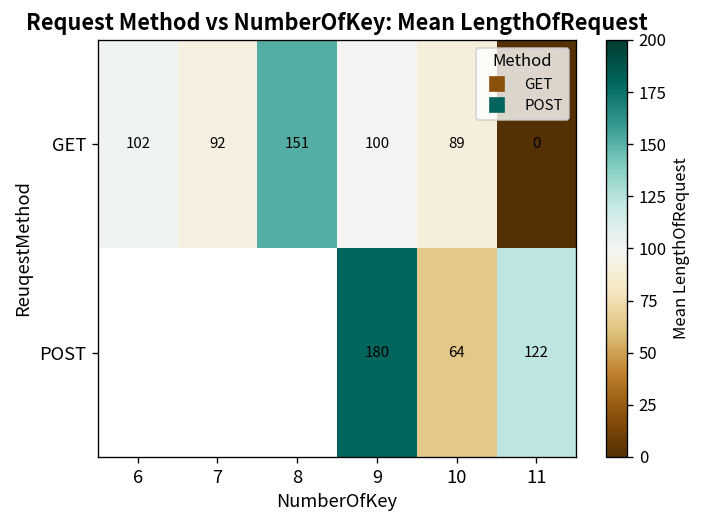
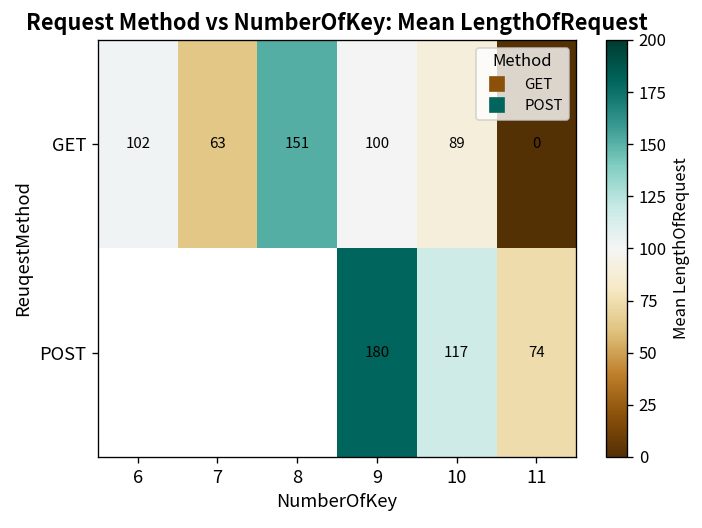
GET, 7: 92 -> 63
POST, 10: 64 -> 117
POST, 11: 122 -> 74
